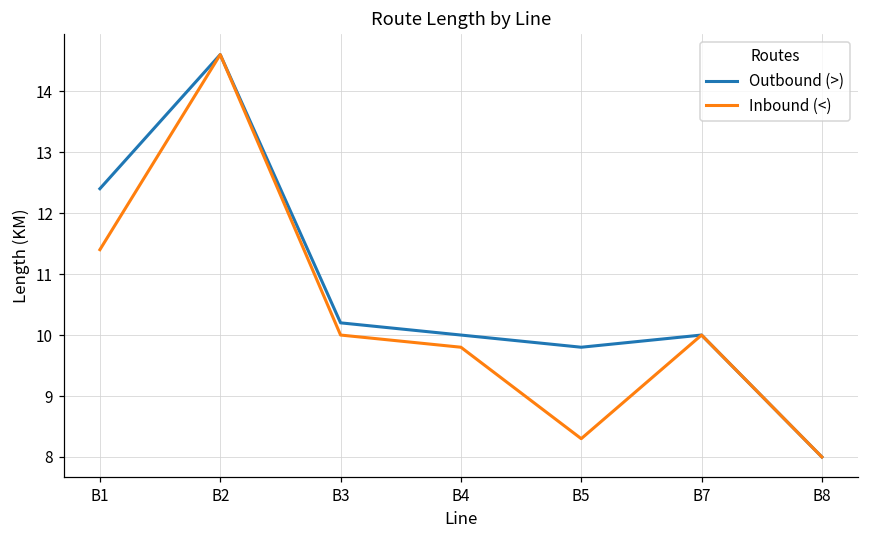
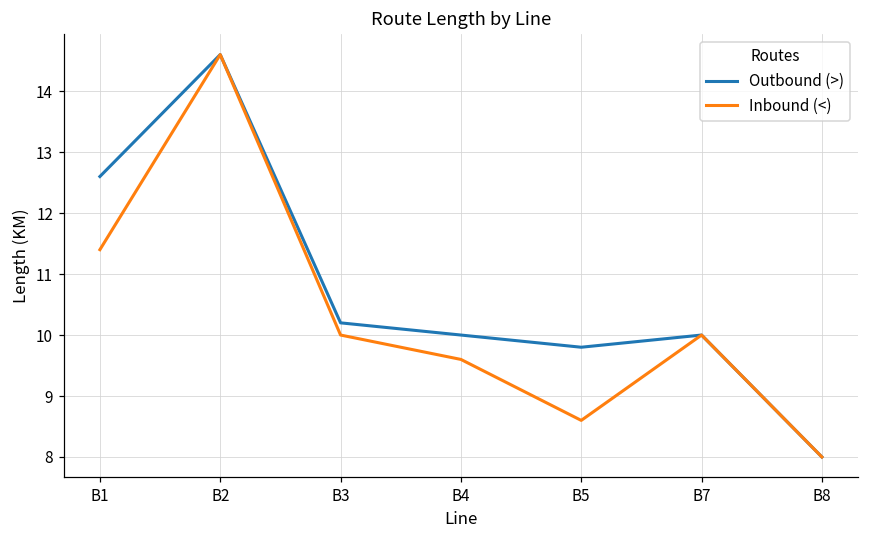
Outbound (>), B1: 12.4 -> 12.6
Inbound (<), B4: 9.8 -> 9.6
Inbound (<), B5: 8.3 -> 8.6
